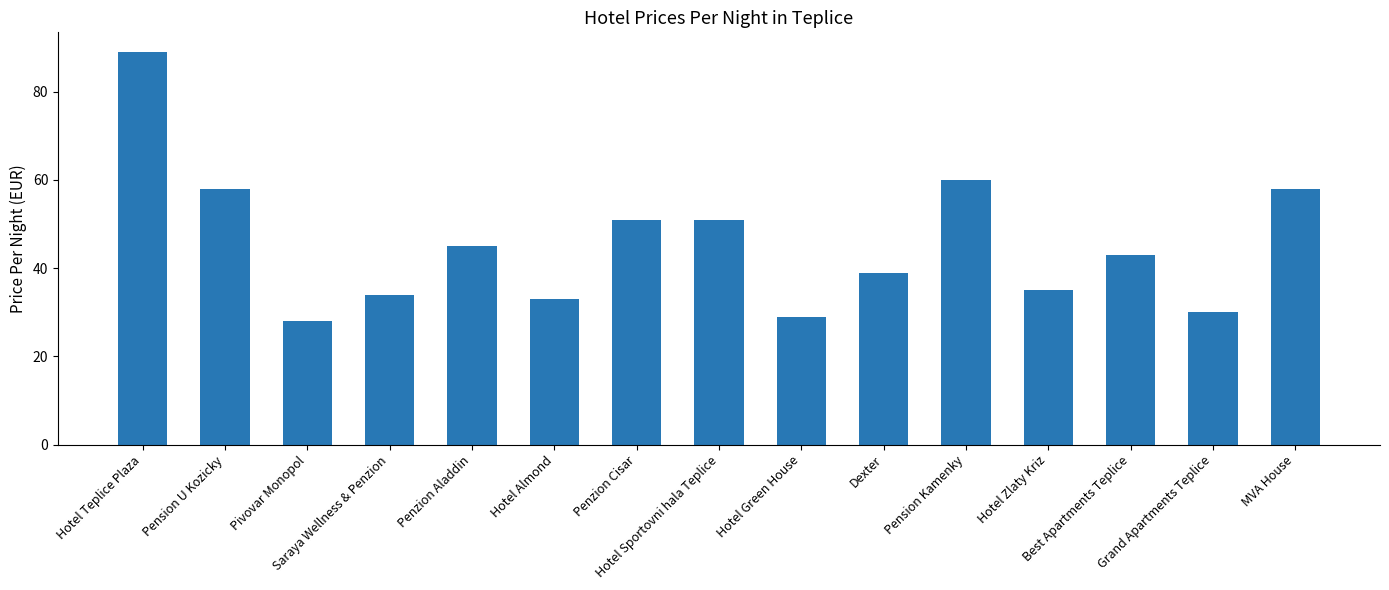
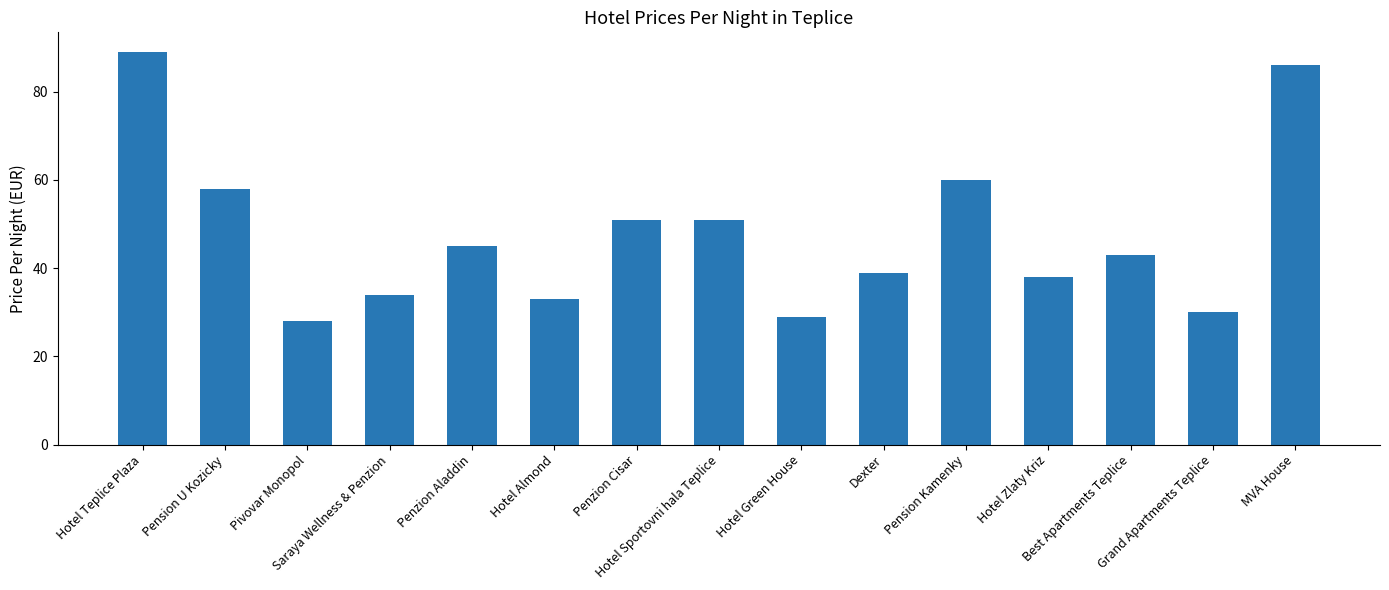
Hotel Zlaty Kriz: 35 -> 38
MVA House: 58 -> 86
